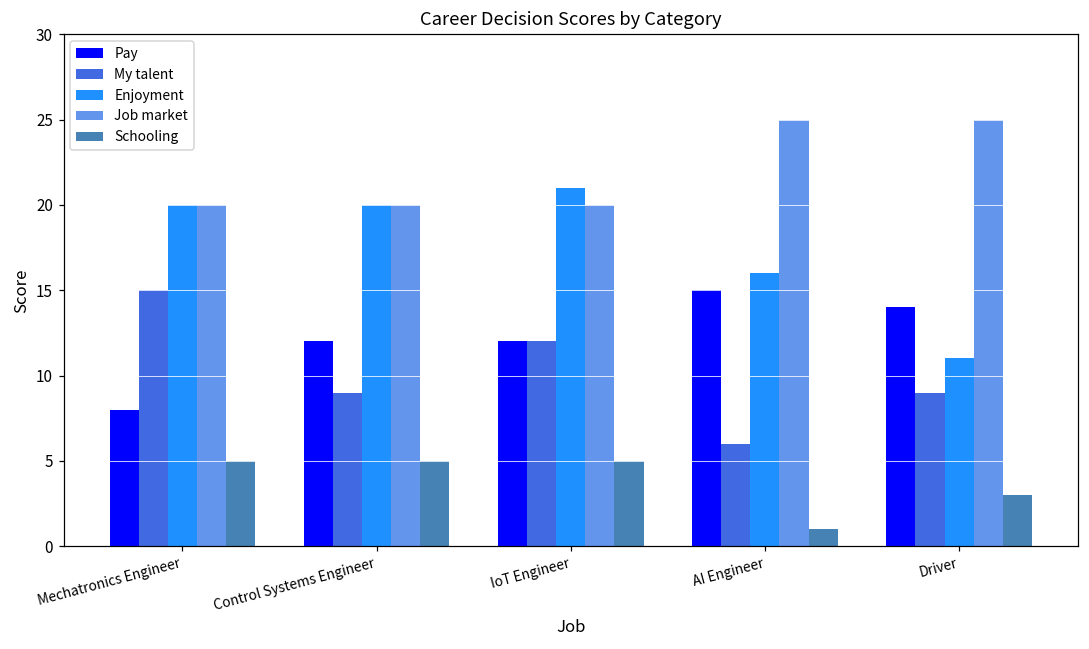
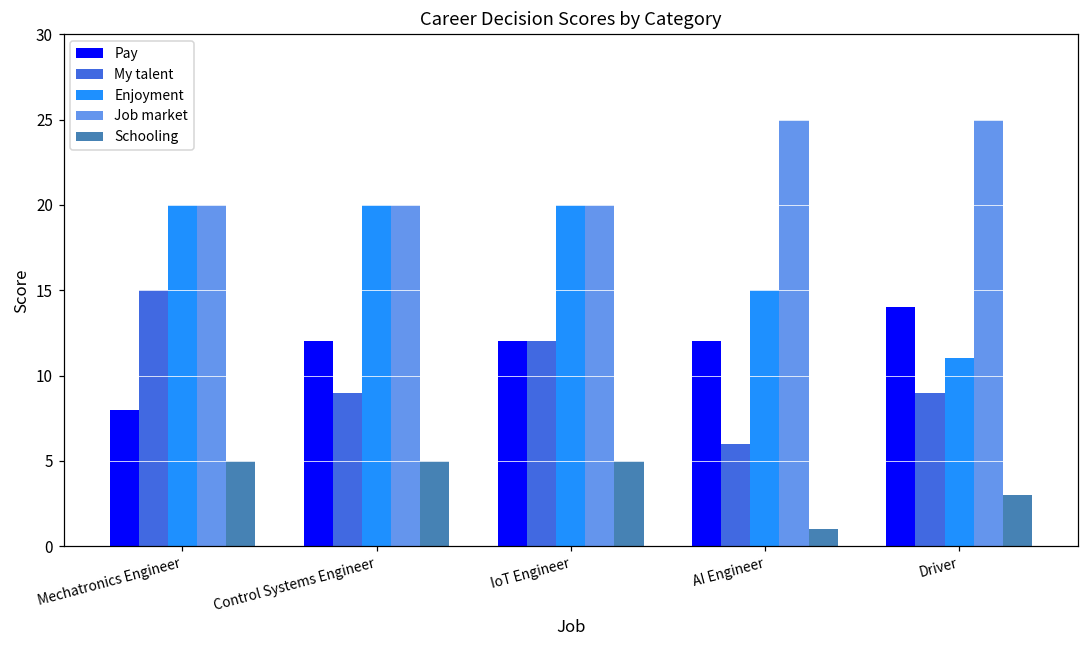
Enjoyment, IoT Engineer: 21 -> 20
Pay, AI Engineer: 15 -> 12
Enjoyment, AI Engineer: 16 -> 15
